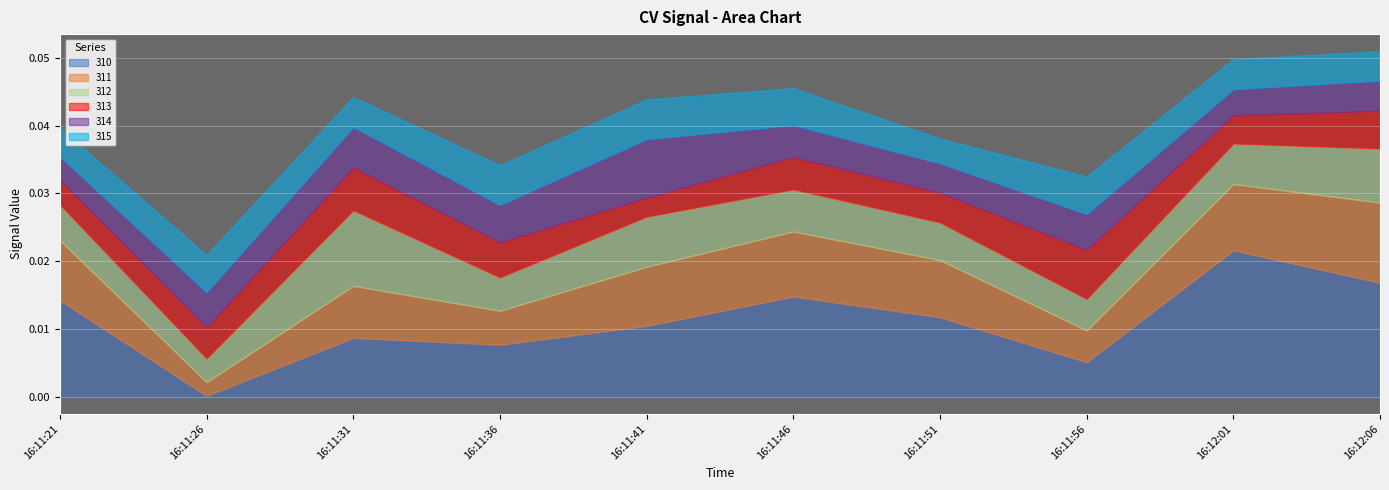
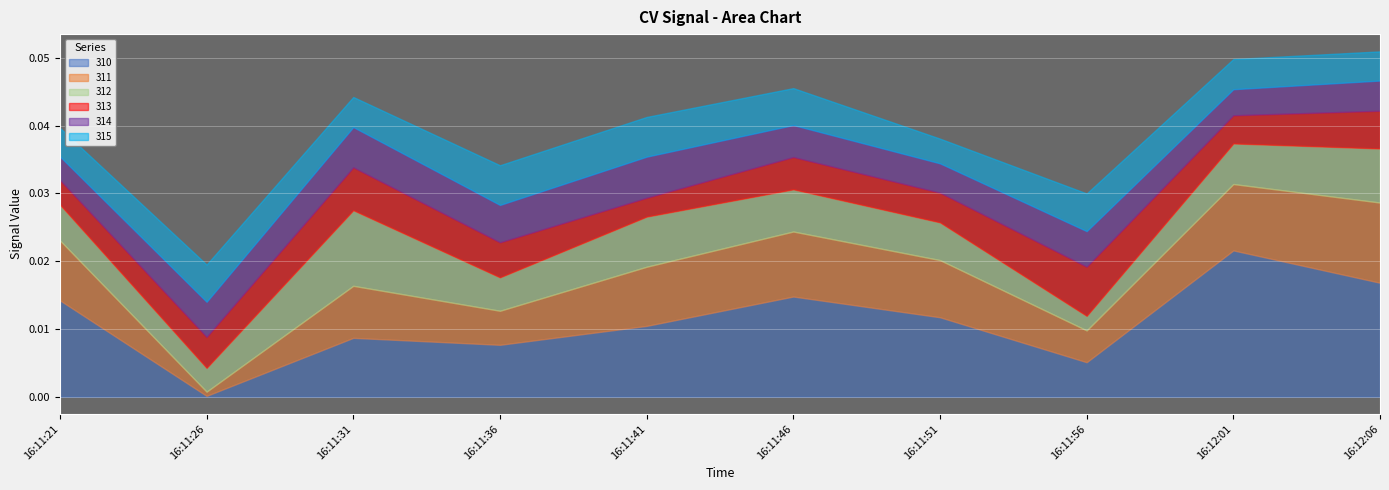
311, 16:11:26: 0.002 -> 0.001
314, 16:11:41: 0.009 -> 0.006
312, 16:11:56: 0.005 -> 0.002
